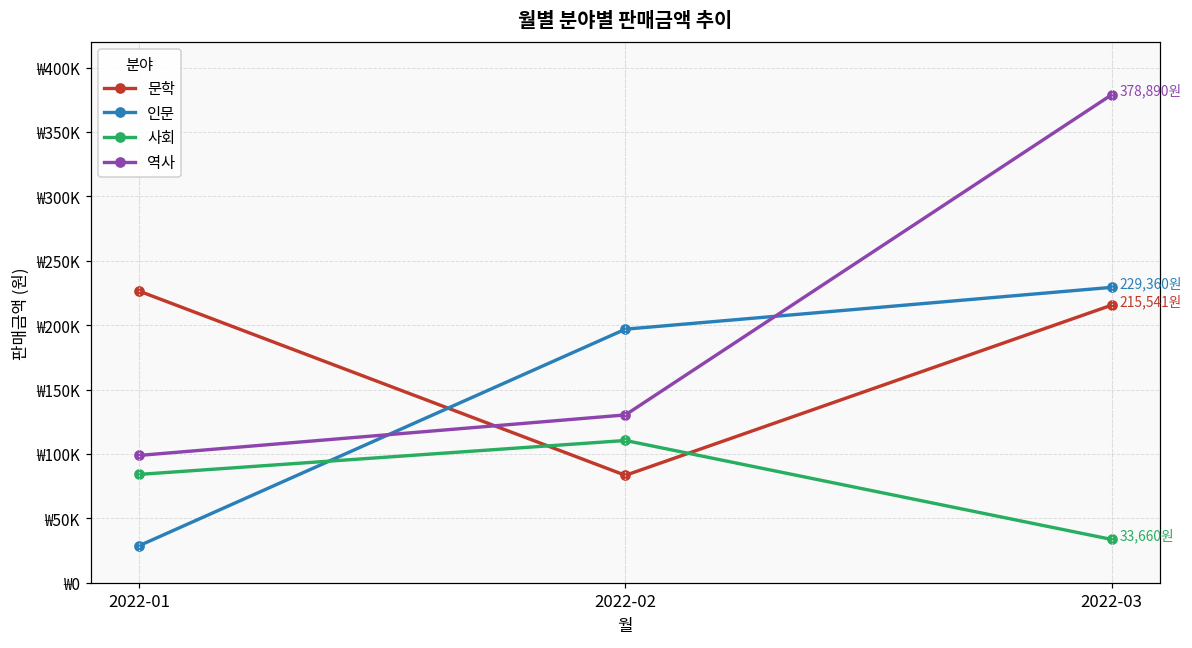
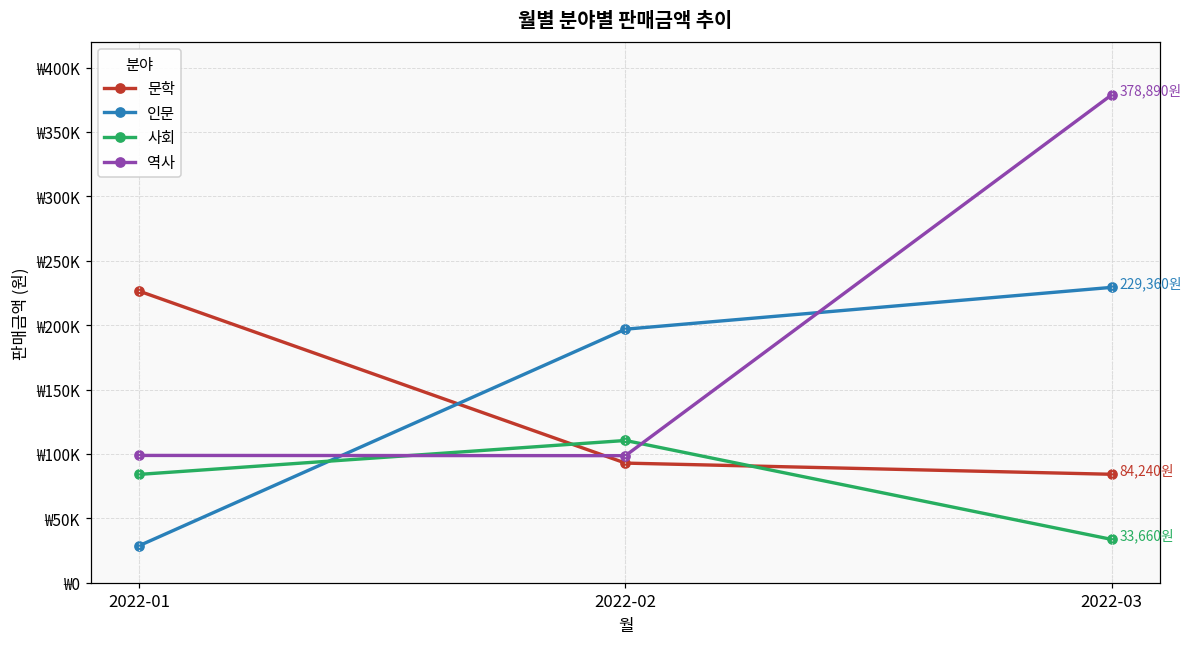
문학, 2022-02: ₩83000 -> ₩93000
역사, 2022-02: ₩130000 -> ₩99000
문학, 2022-03: 215,541원 -> 84,240원
